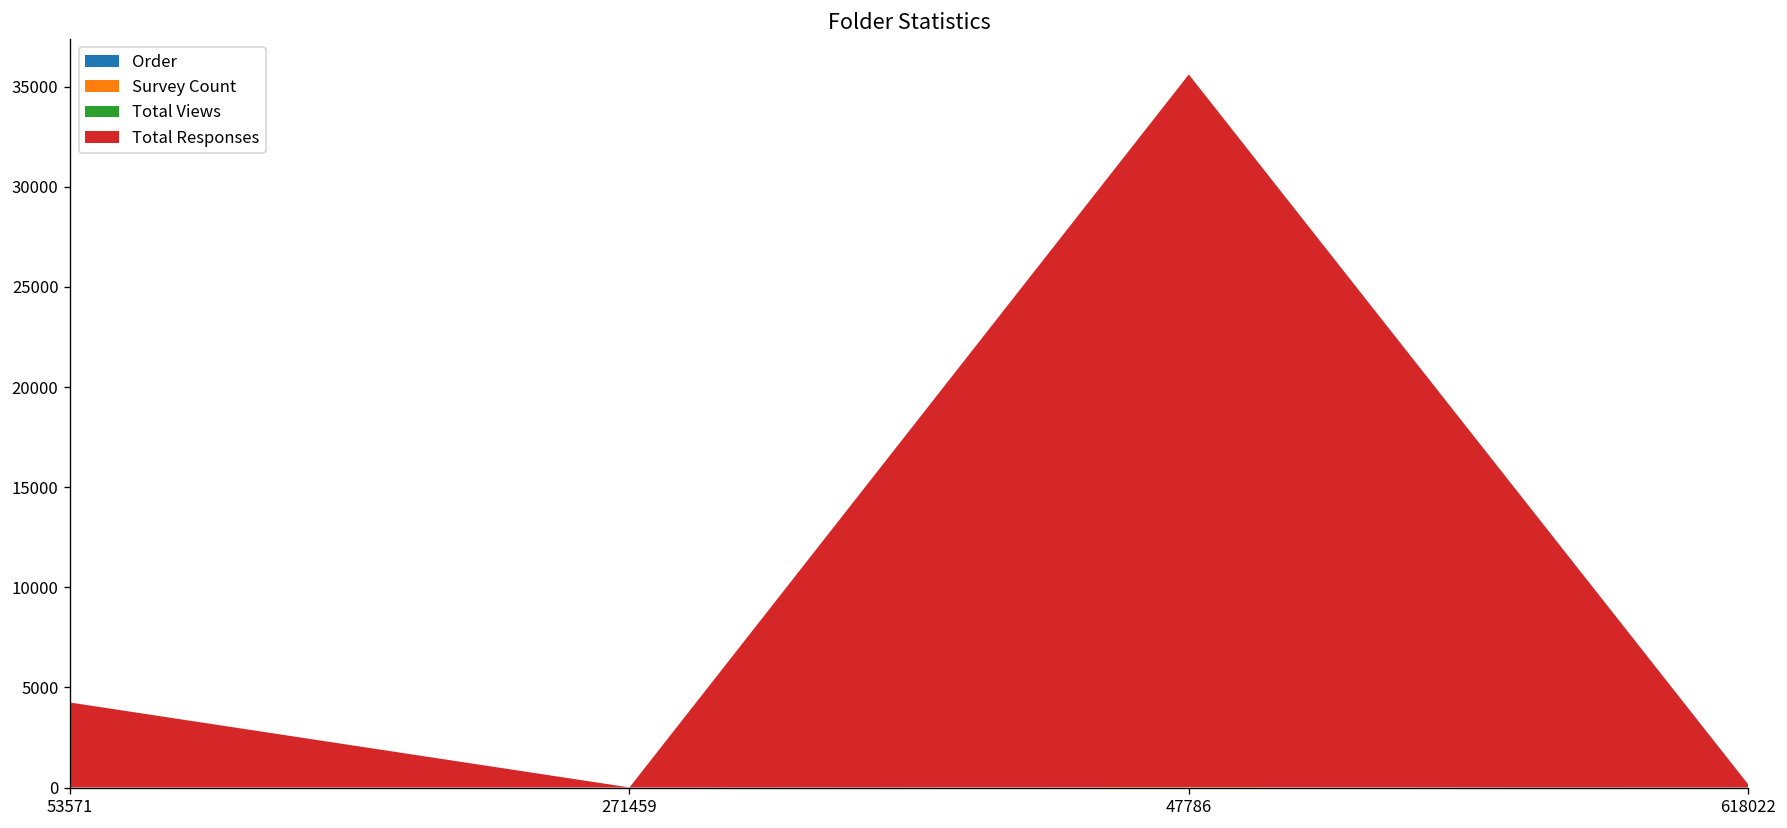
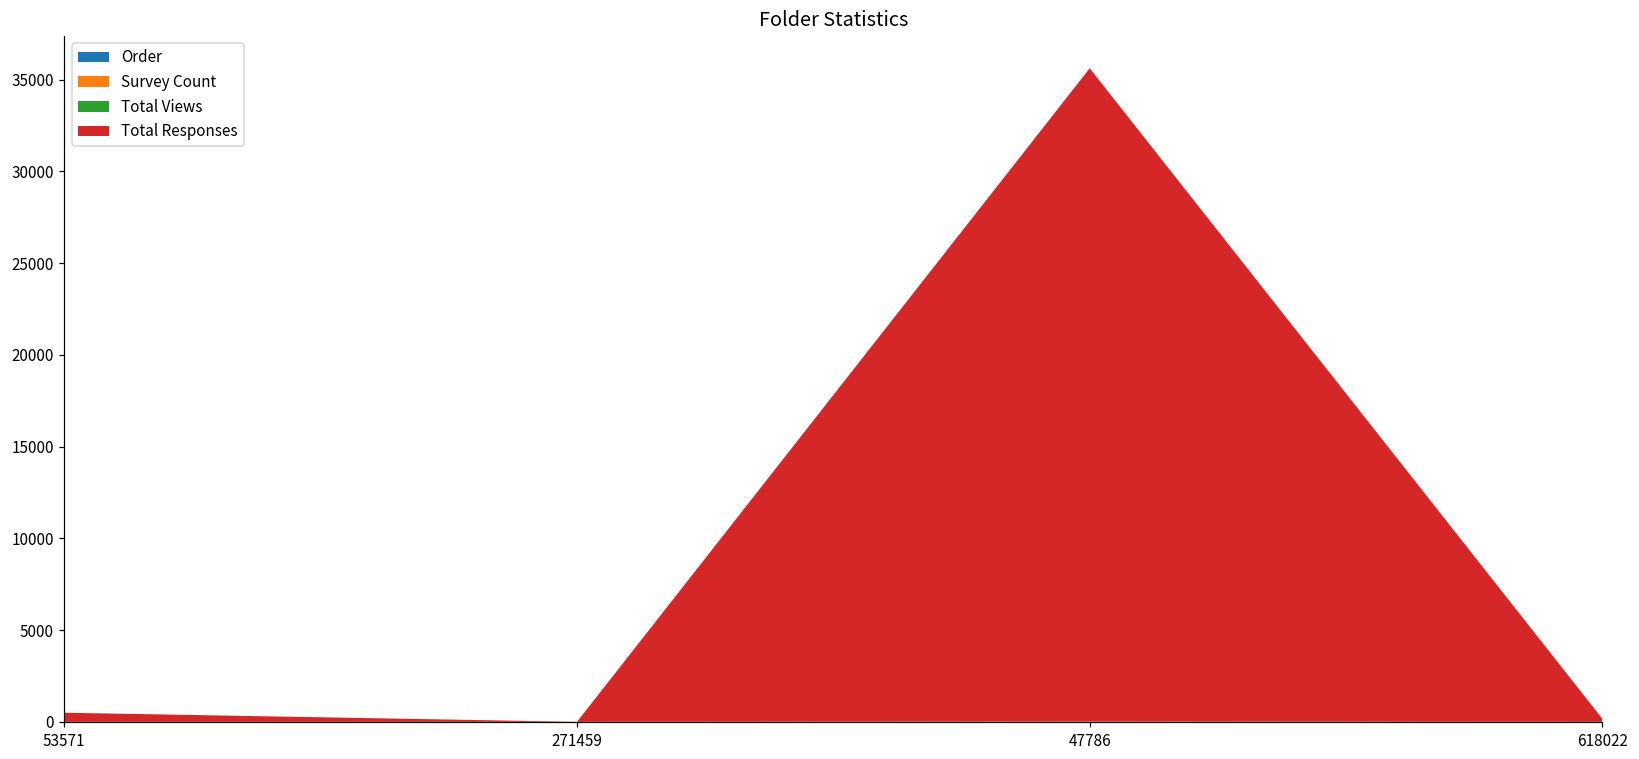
Total Responses, 53571: 4200 -> 500
